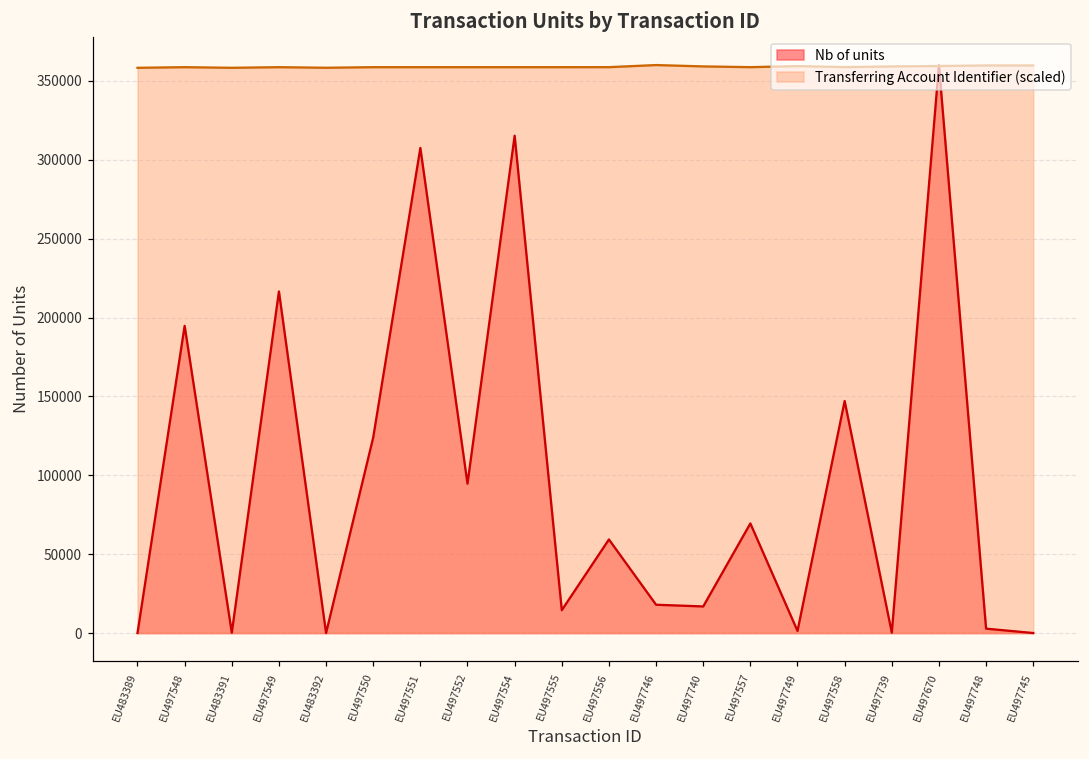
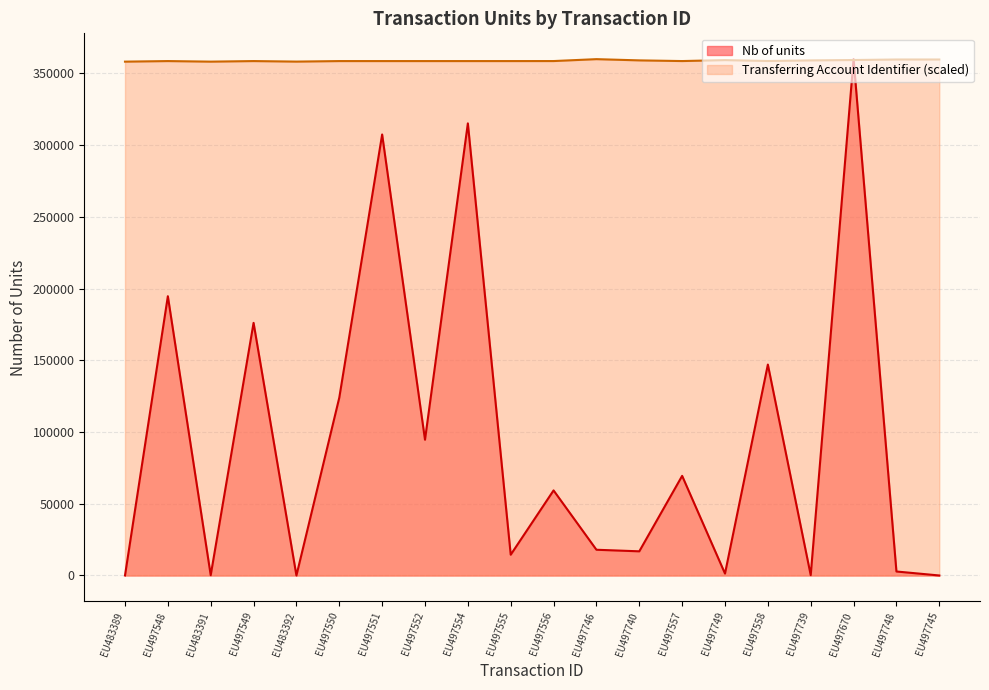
Nb of units, EU497549: 217000 -> 176000
